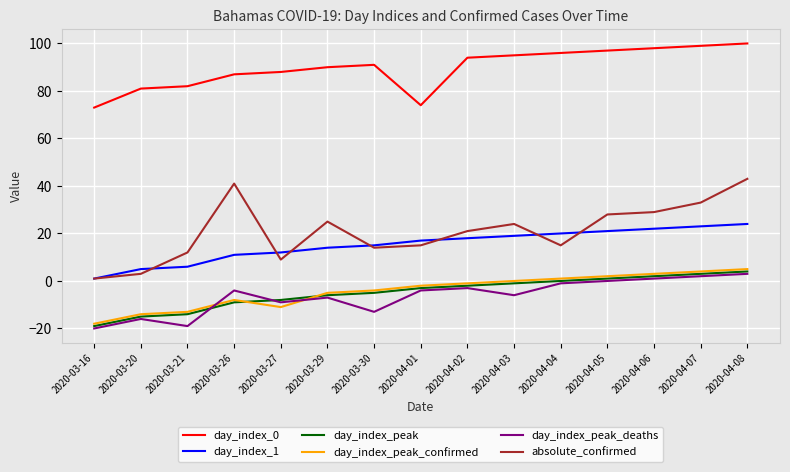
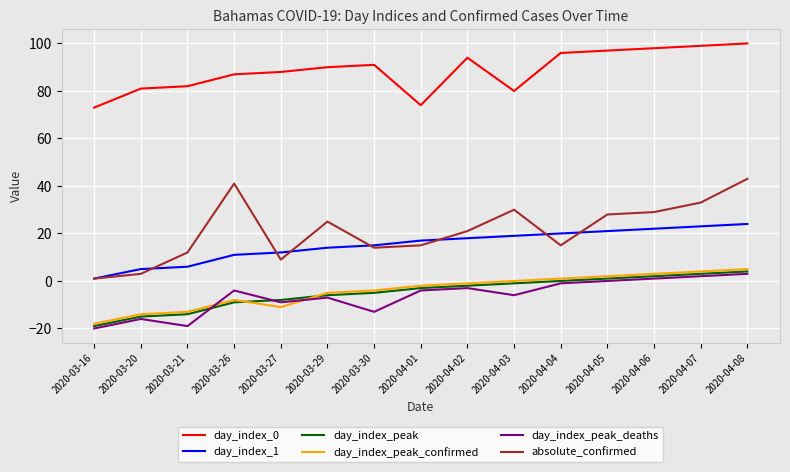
day_index_0, 2020-04-03: 95 -> 80
absolute_confirmed, 2020-04-03: 24 -> 30
